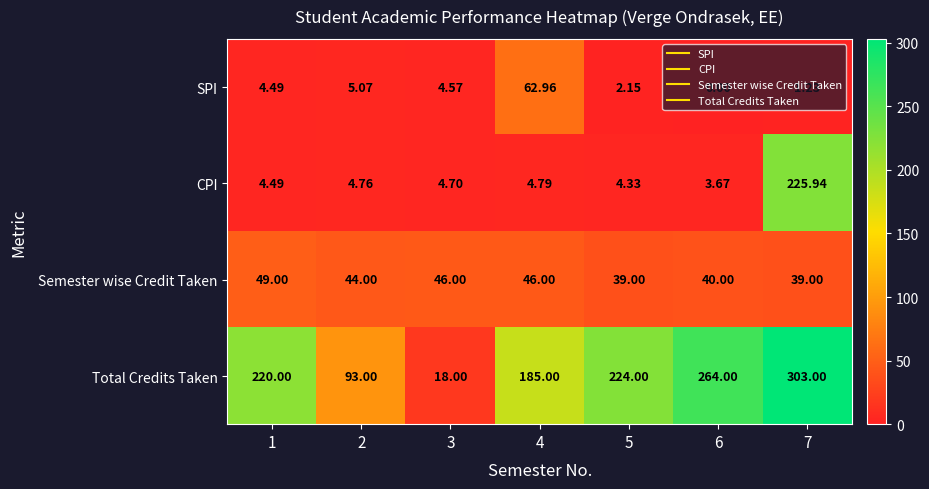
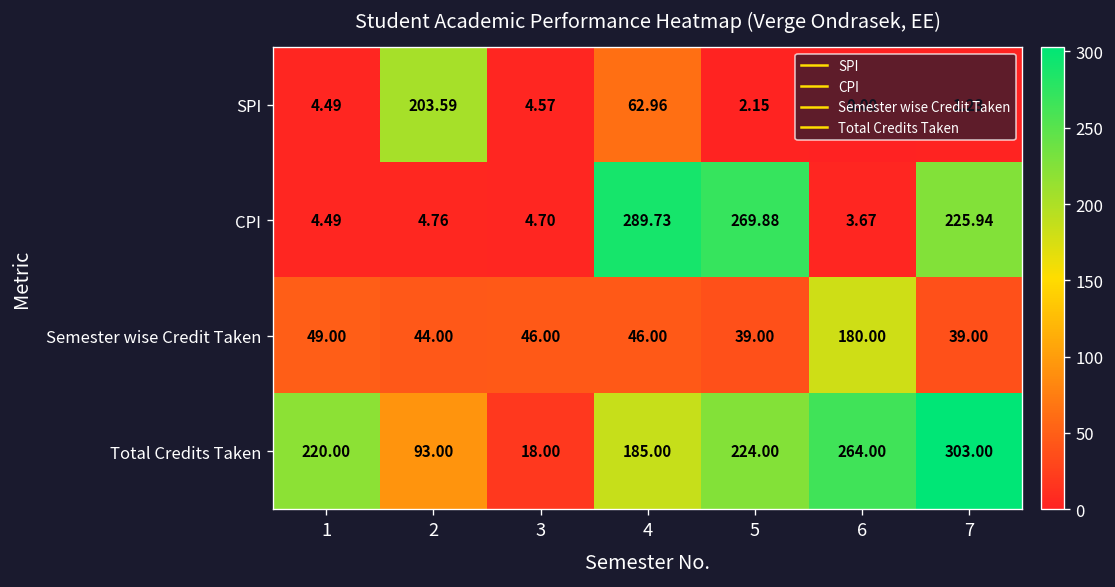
SPI, 2: 5.07 -> 203.59
CPI, 4: 4.79 -> 289.73
CPI, 5: 4.33 -> 269.88
Semester wise Credit Taken, 6: 40.00 -> 180.00
